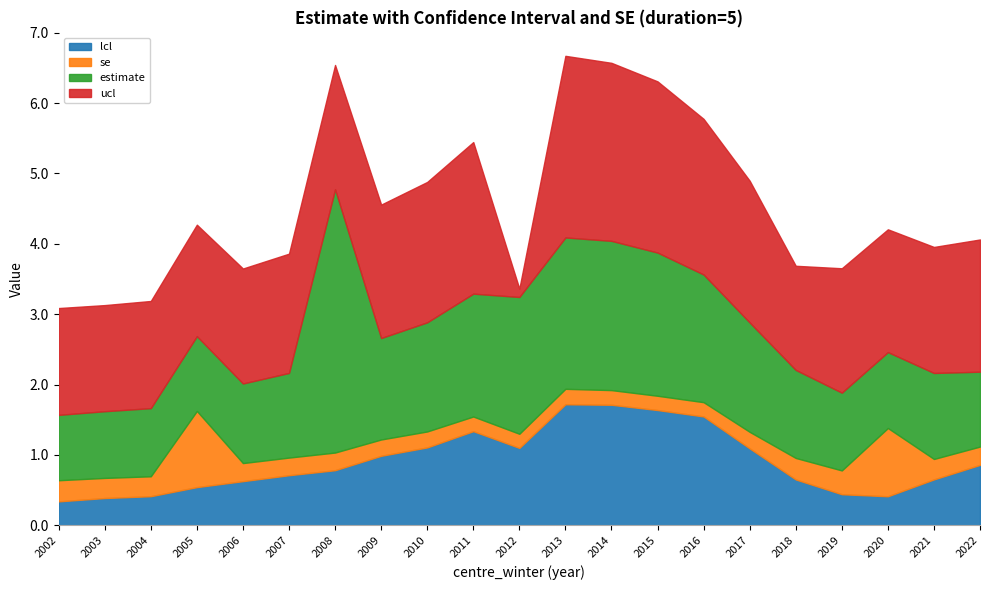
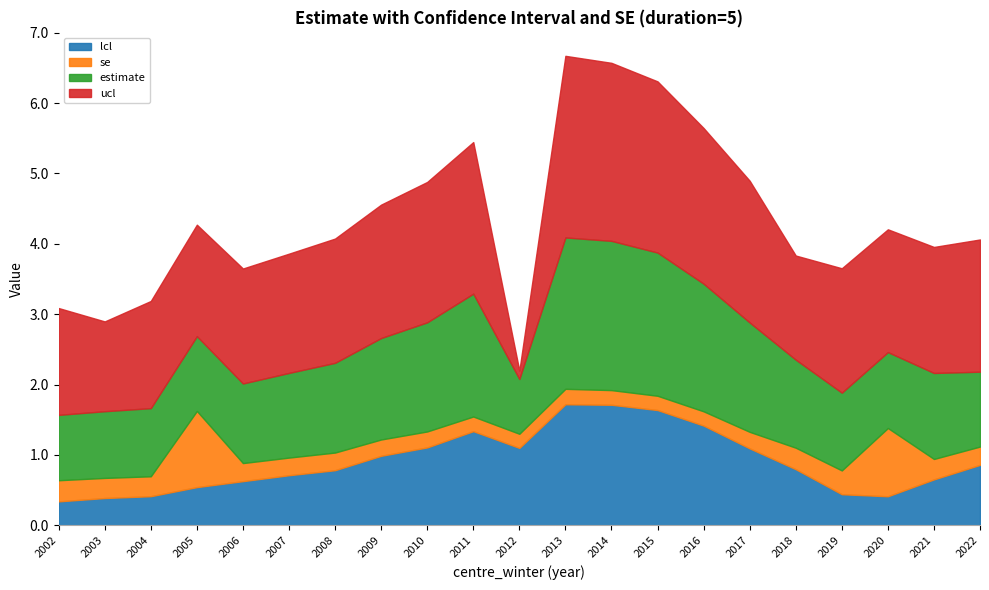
ucl, 2003: 1.5 -> 1.3
estimate, 2008: 3.7 -> 1.3
estimate, 2012: 1.9 -> 0.8
lcl, 2016: 1.5 -> 1.4
lcl, 2018: 0.7 -> 0.8
